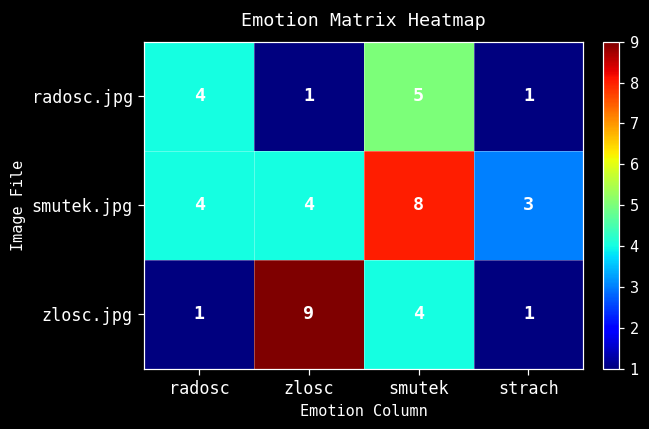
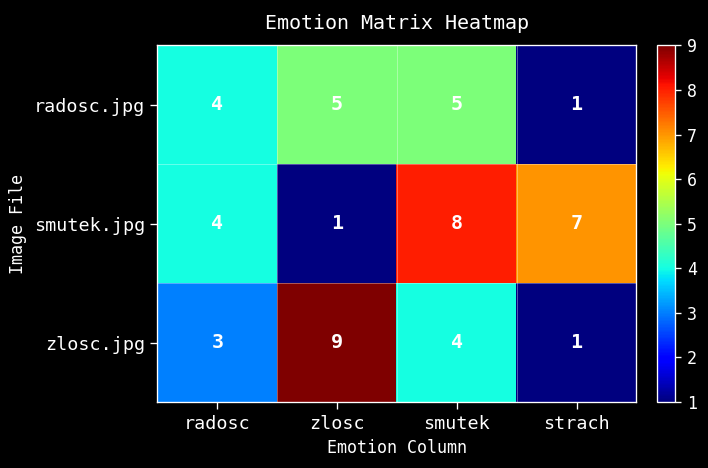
radosc.jpg, zlosc: 1 -> 5
smutek.jpg, zlosc: 4 -> 1
smutek.jpg, strach: 3 -> 7
zlosc.jpg, radosc: 1 -> 3
